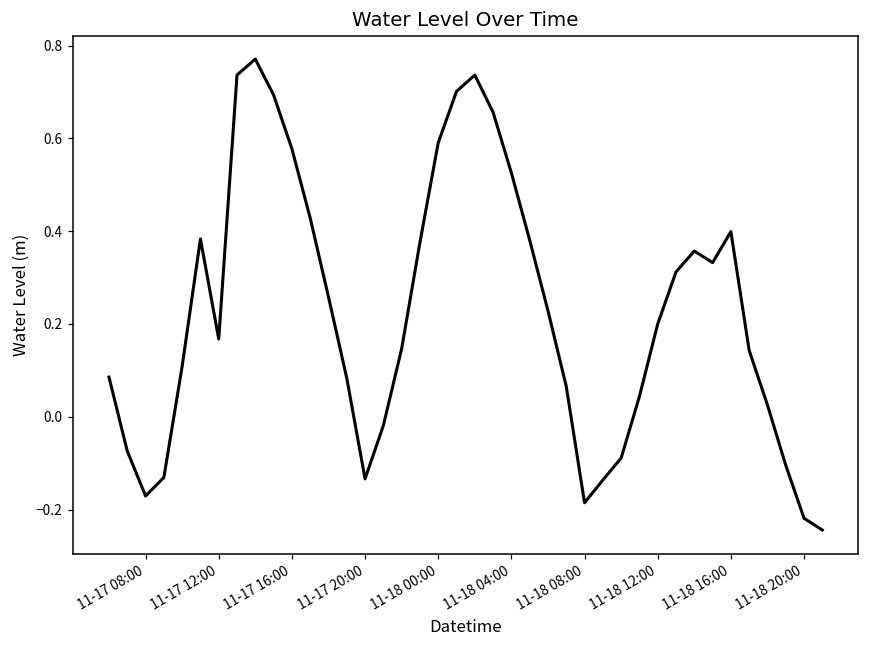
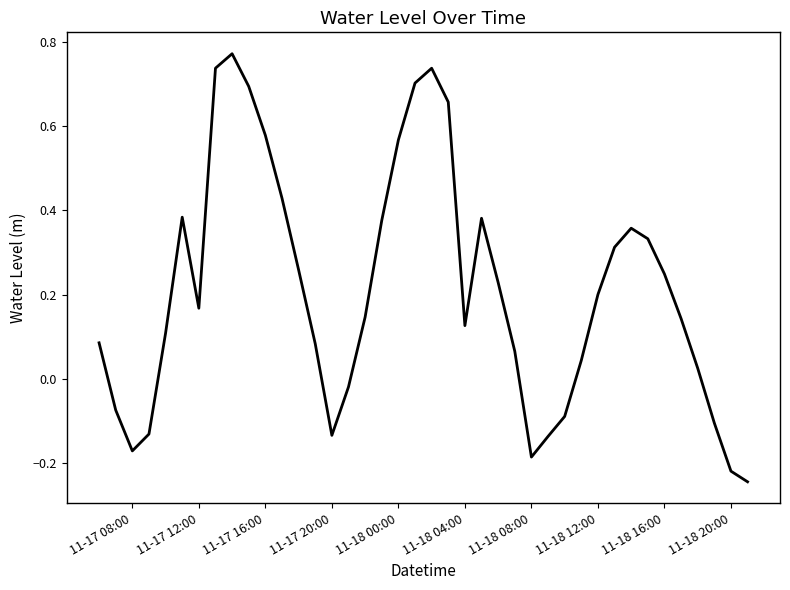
11-18 00:00: 0.59 -> 0.57
11-18 04:00: 0.53 -> 0.13
11-18 16:00: 0.40 -> 0.25
